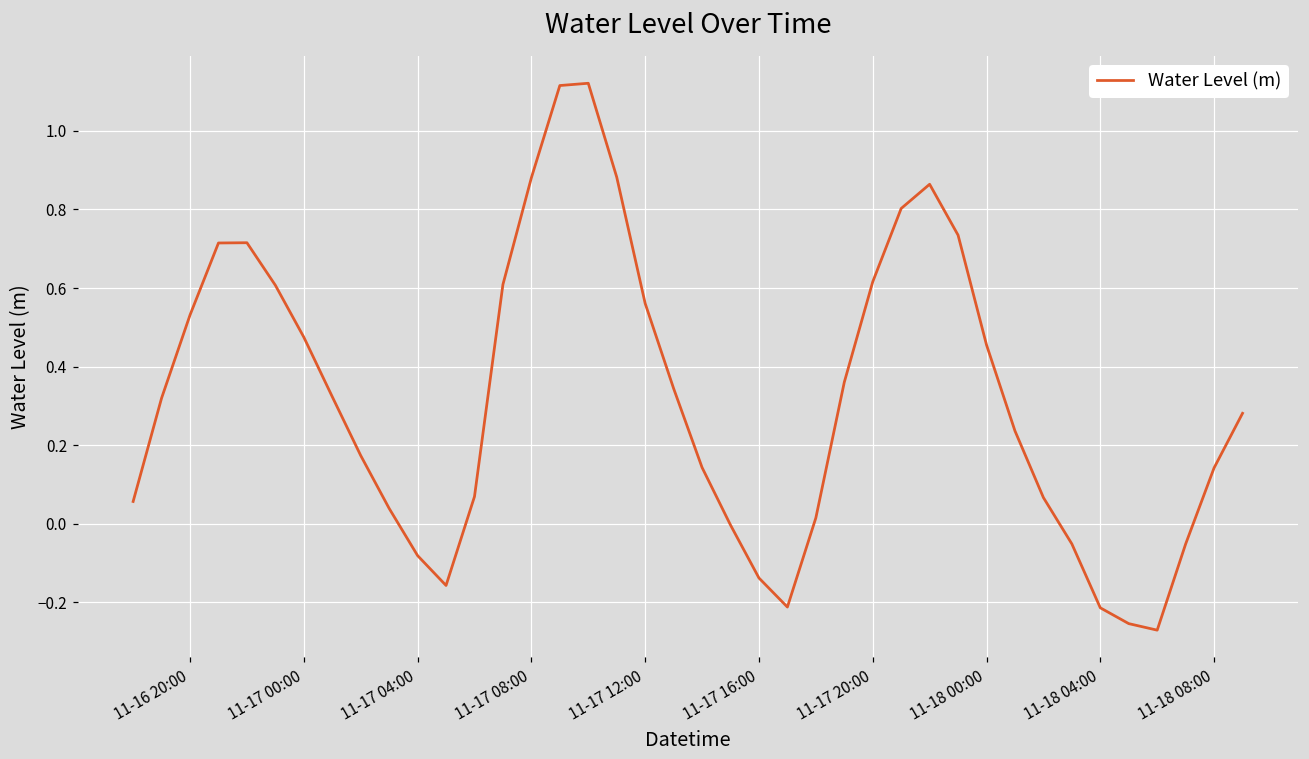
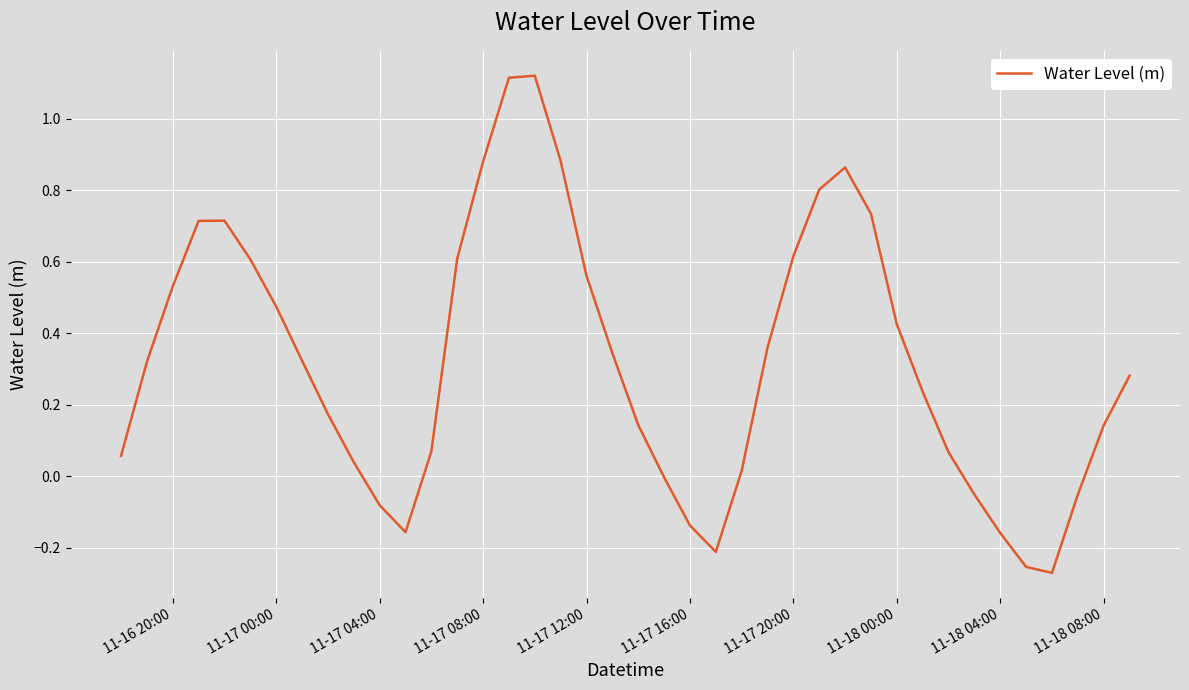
11-18 00:00: 0.46 -> 0.43
11-18 04:00: -0.21 -> -0.16
